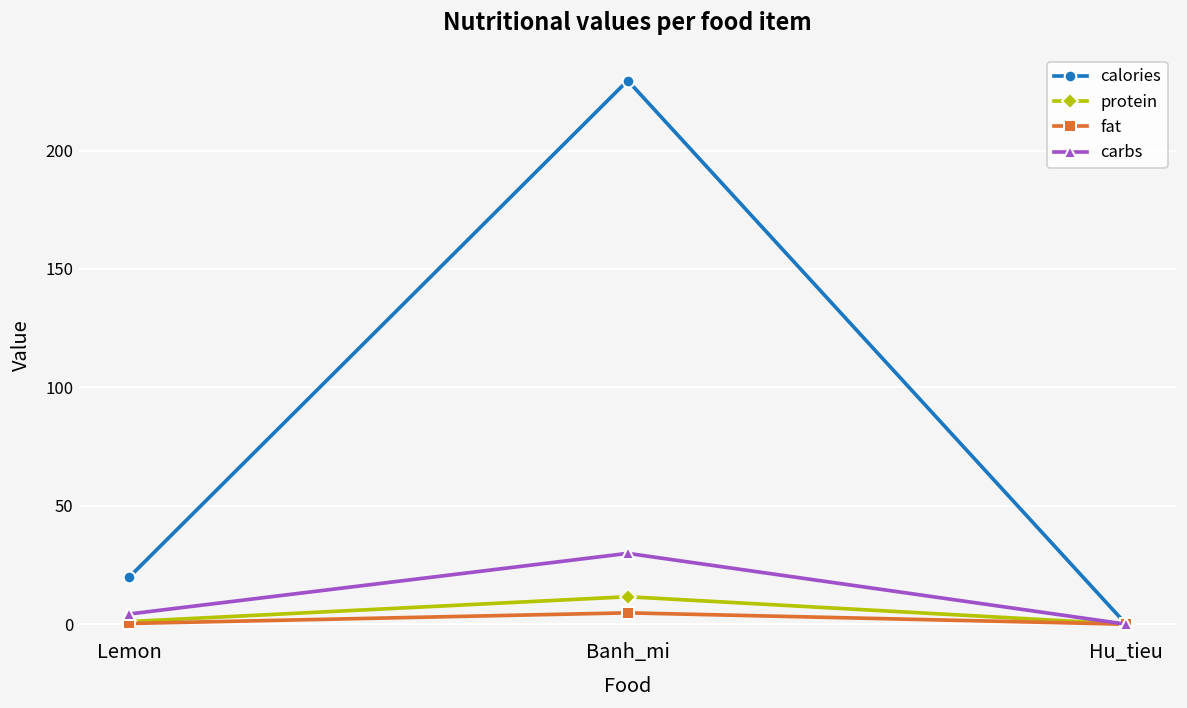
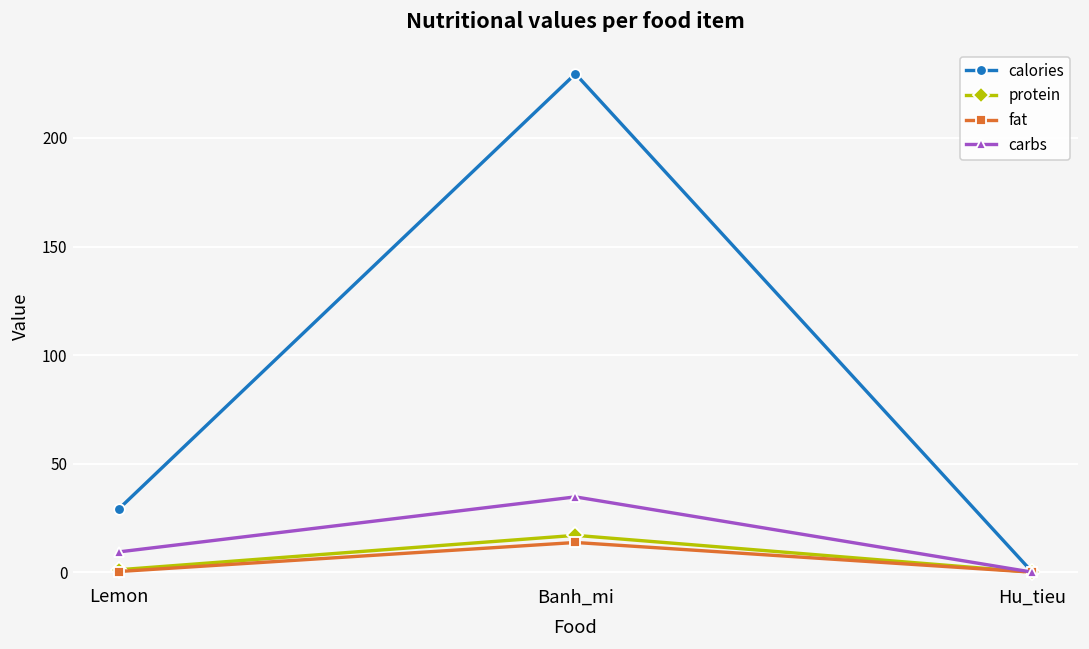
calories, Lemon: 20 -> 29
carbs, Lemon: 4 -> 9
protein, Banh_mi: 12 -> 17
fat, Banh_mi: 5 -> 14
carbs, Banh_mi: 30 -> 35
